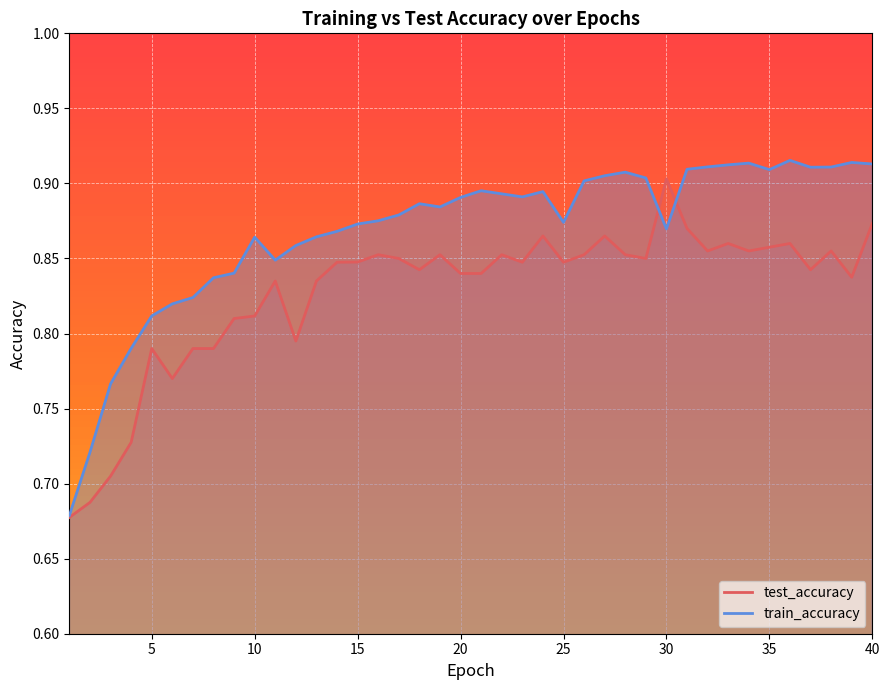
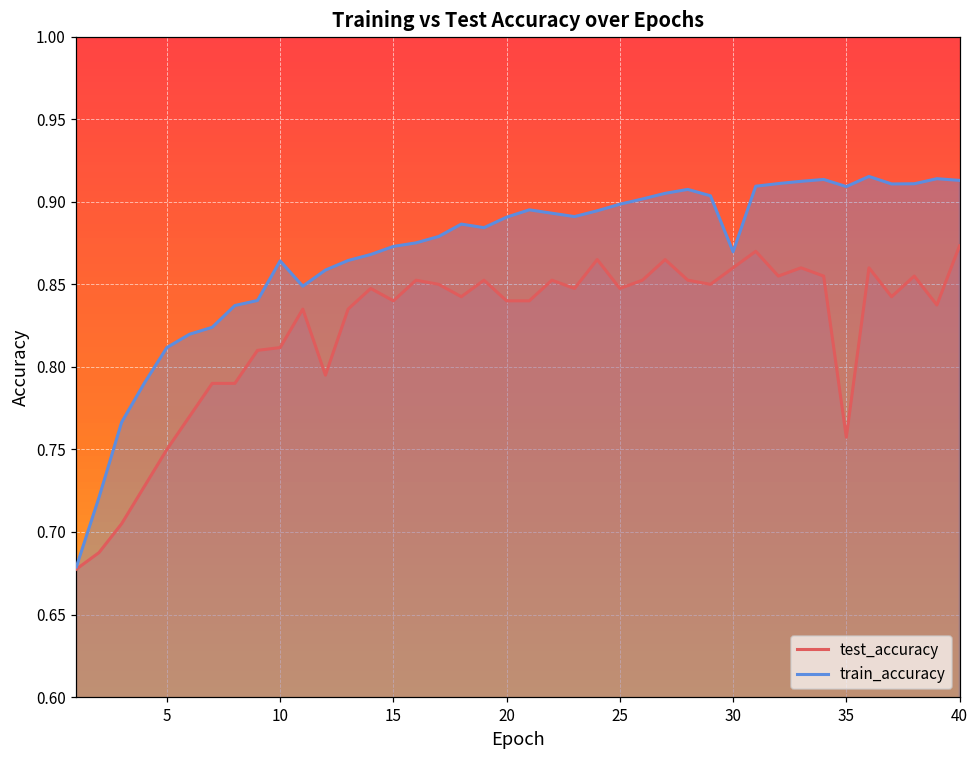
test_accuracy, 5: 0.79 -> 0.75
test_accuracy, 15: 0.848 -> 0.840
train_accuracy, 25: 0.874 -> 0.899
test_accuracy, 30: 0.903 -> 0.860
test_accuracy, 35: 0.857 -> 0.757
